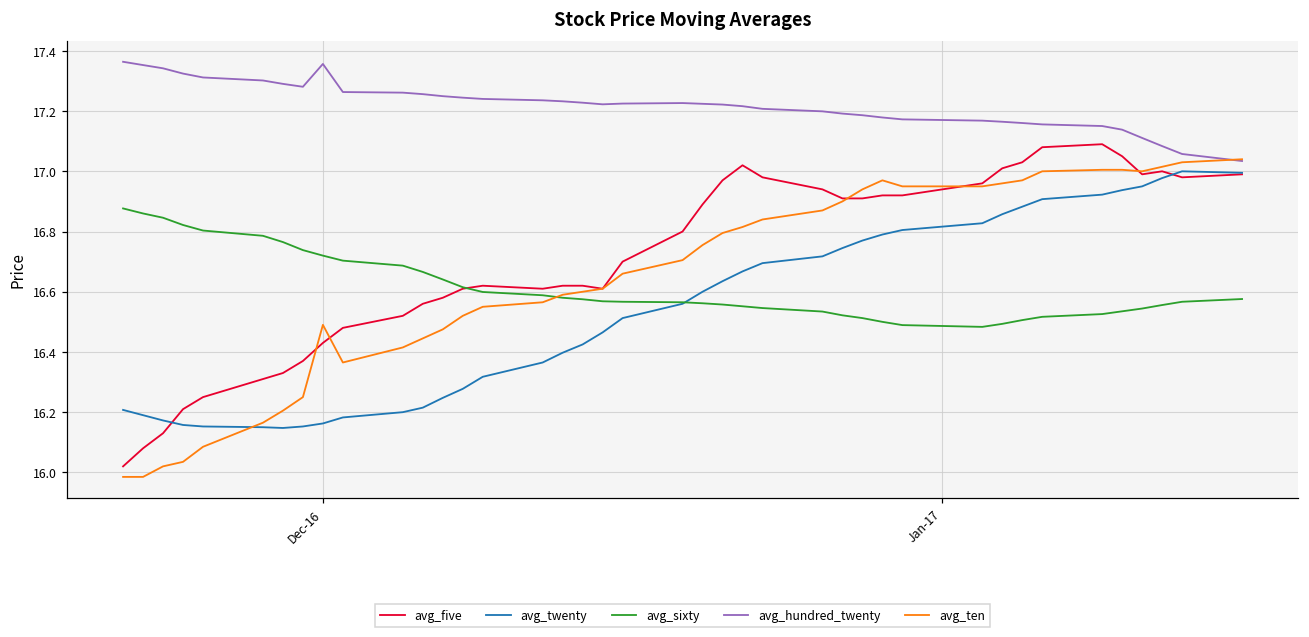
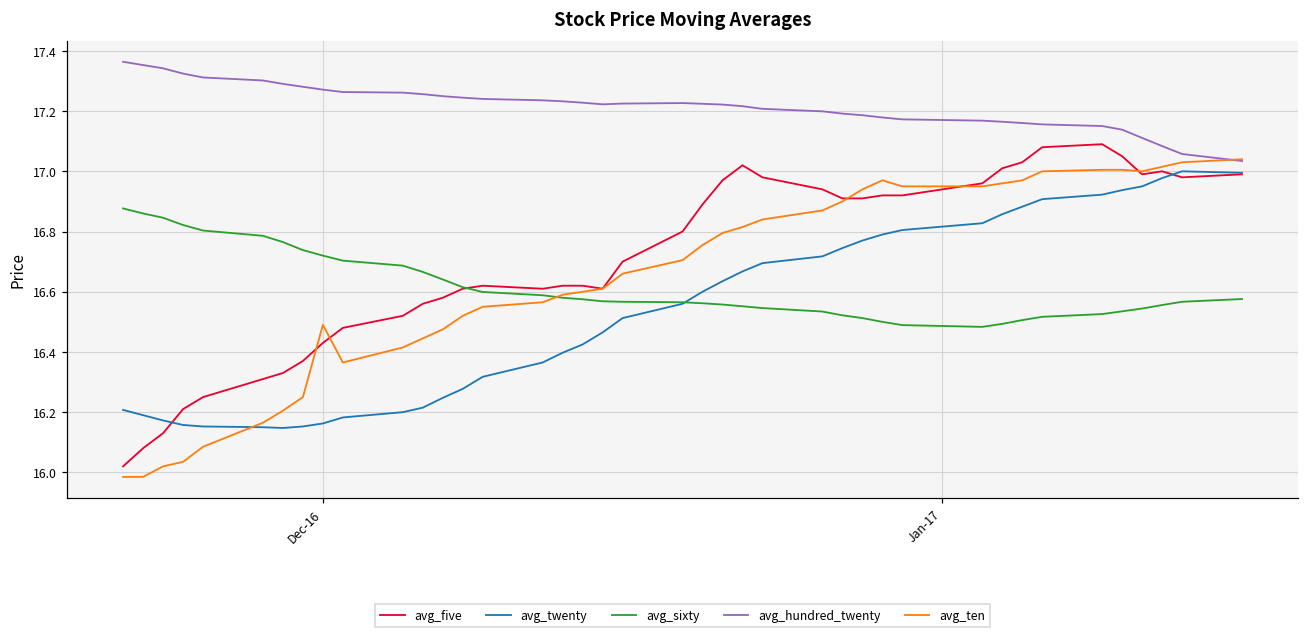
avg_hundred_twenty, Dec-16: 17.36 -> 17.27
